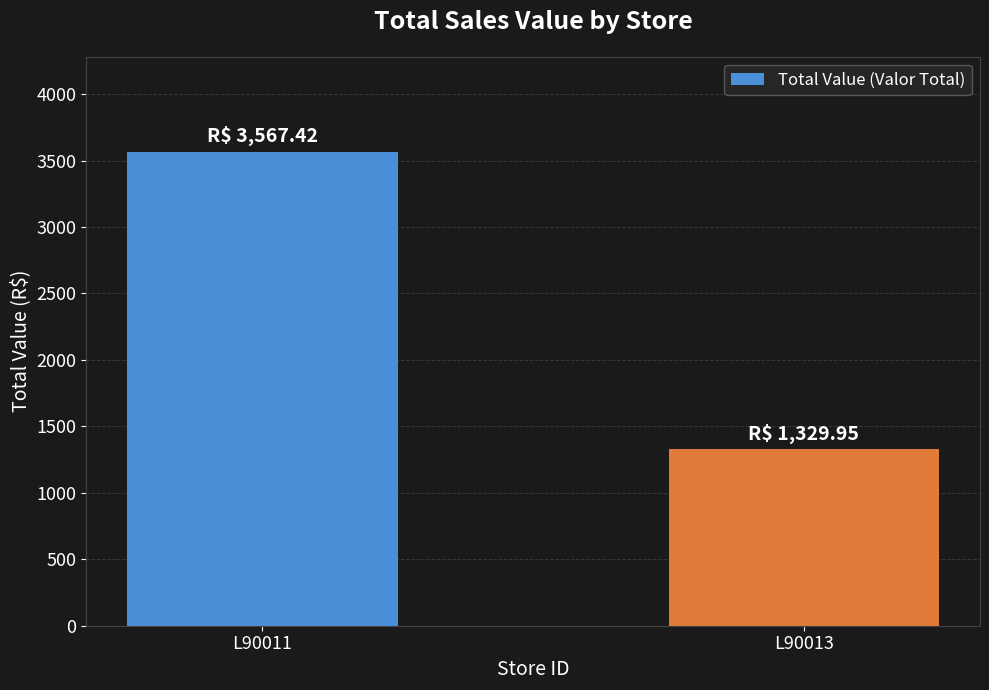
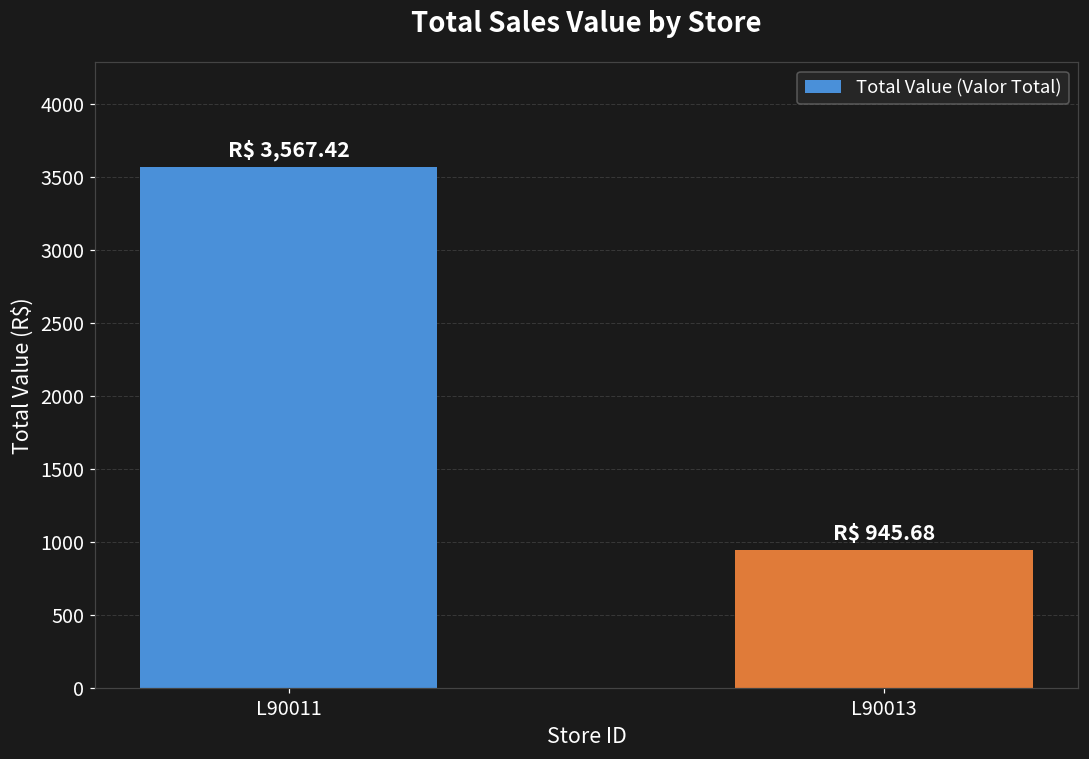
L90013: 1,329.95 -> 945.68
